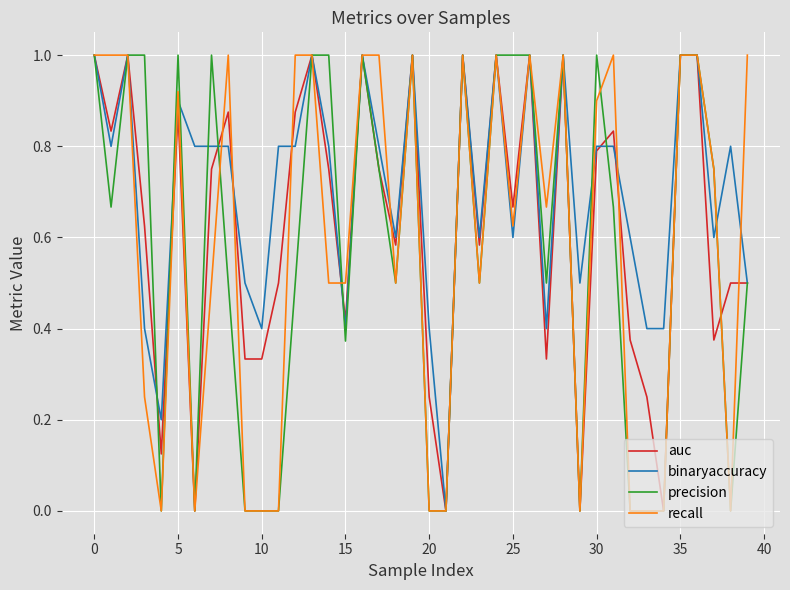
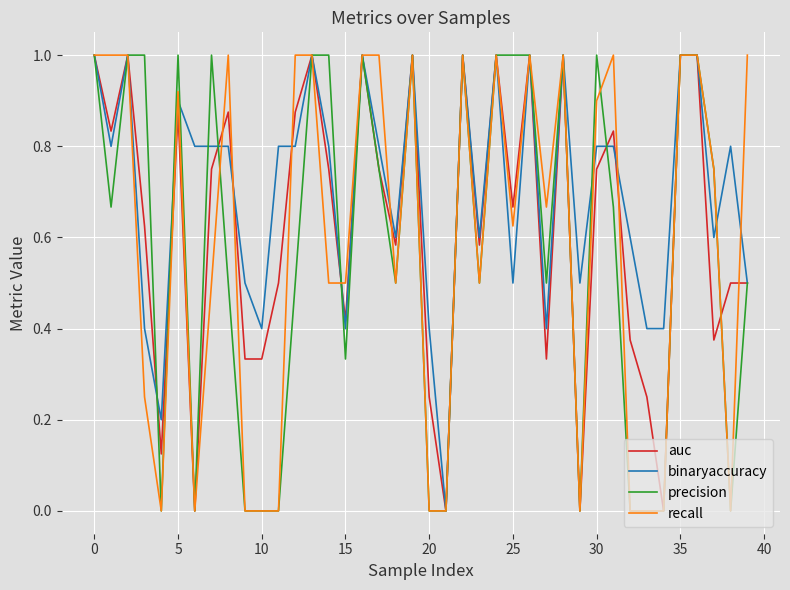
precision, 15: 0.37 -> 0.33
binaryaccuracy, 25: 0.6 -> 0.5
auc, 30: 0.79 -> 0.75
